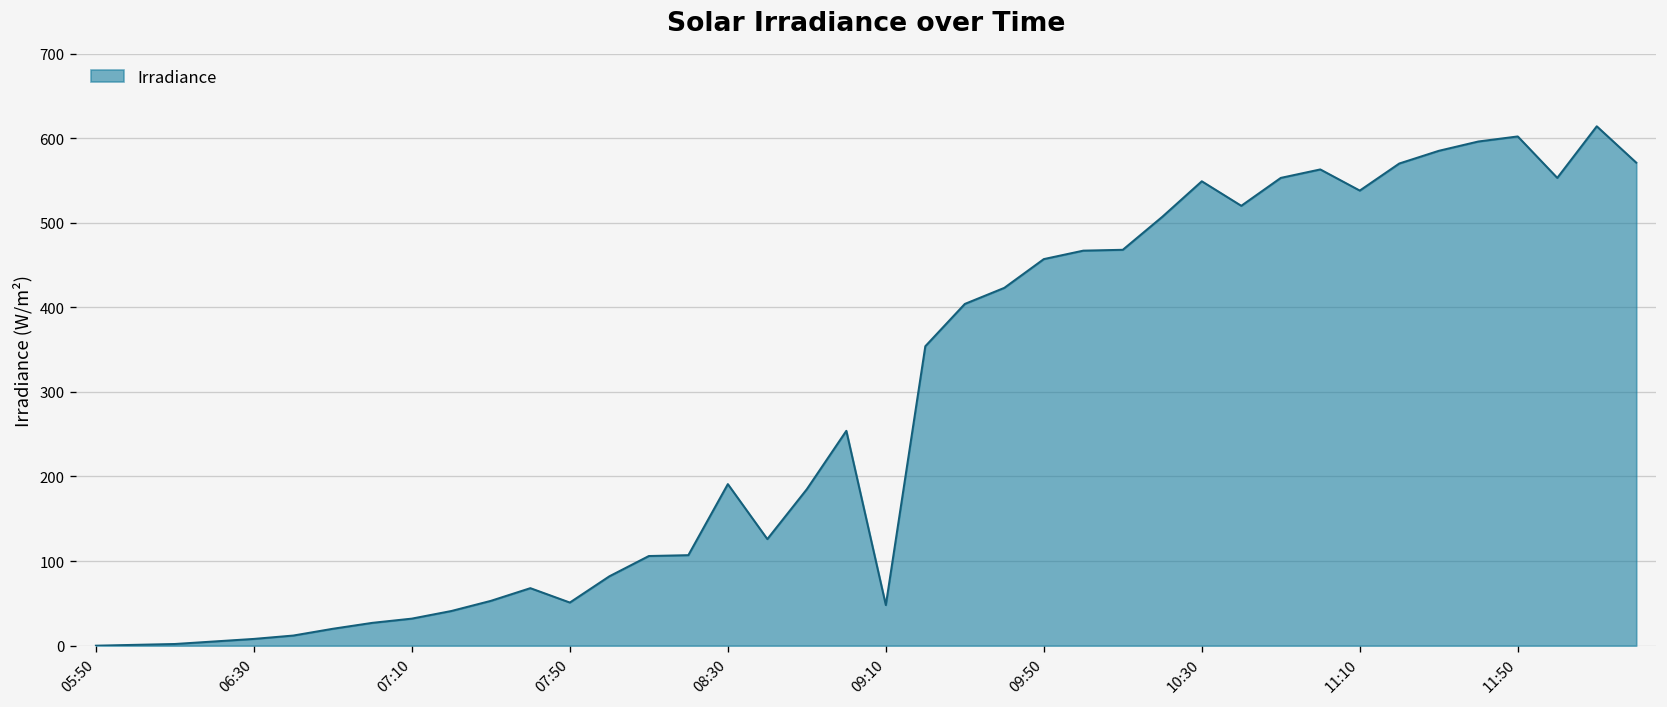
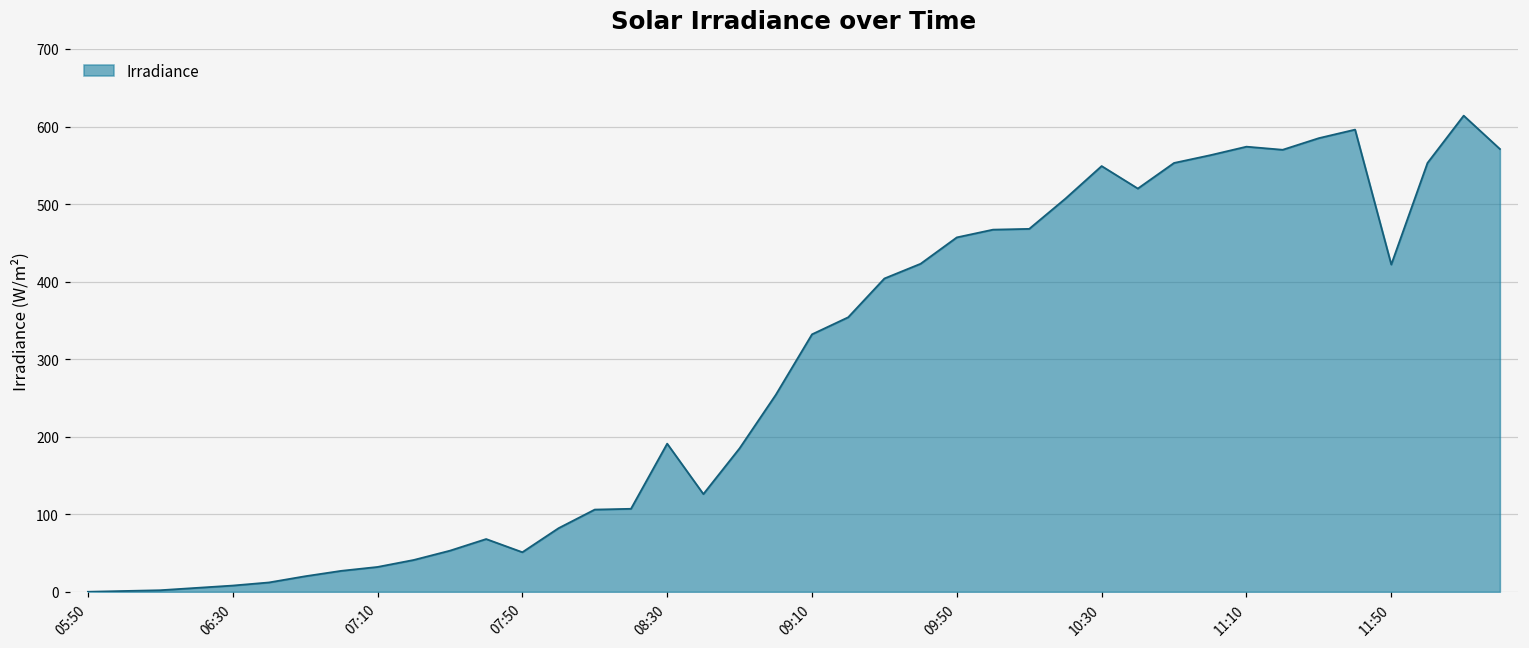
09:10: 50 -> 330
11:10: 540 -> 570
11:50: 600 -> 420
